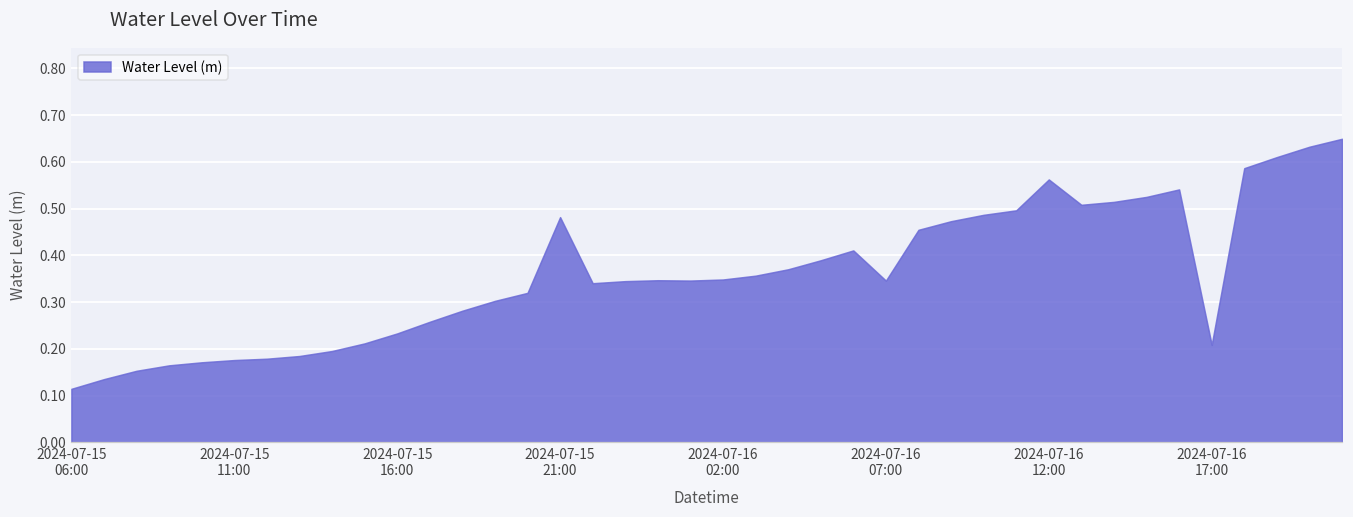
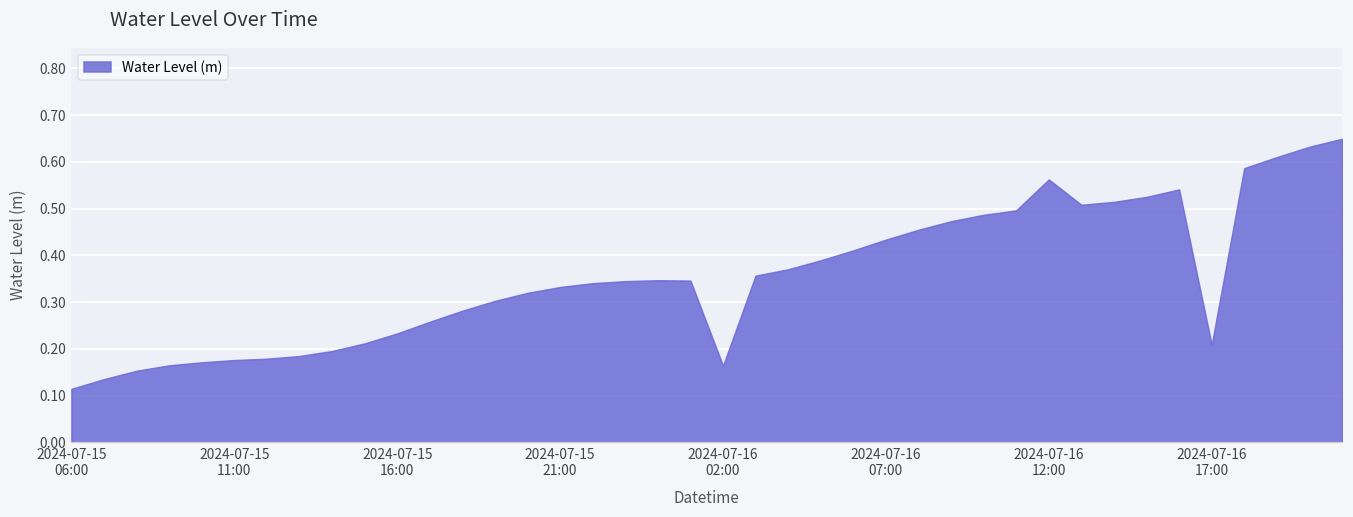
2024-07-15 21:00: 0.48 -> 0.33
2024-07-16 02:00: 0.35 -> 0.16
2024-07-16 07:00: 0.35 -> 0.43
